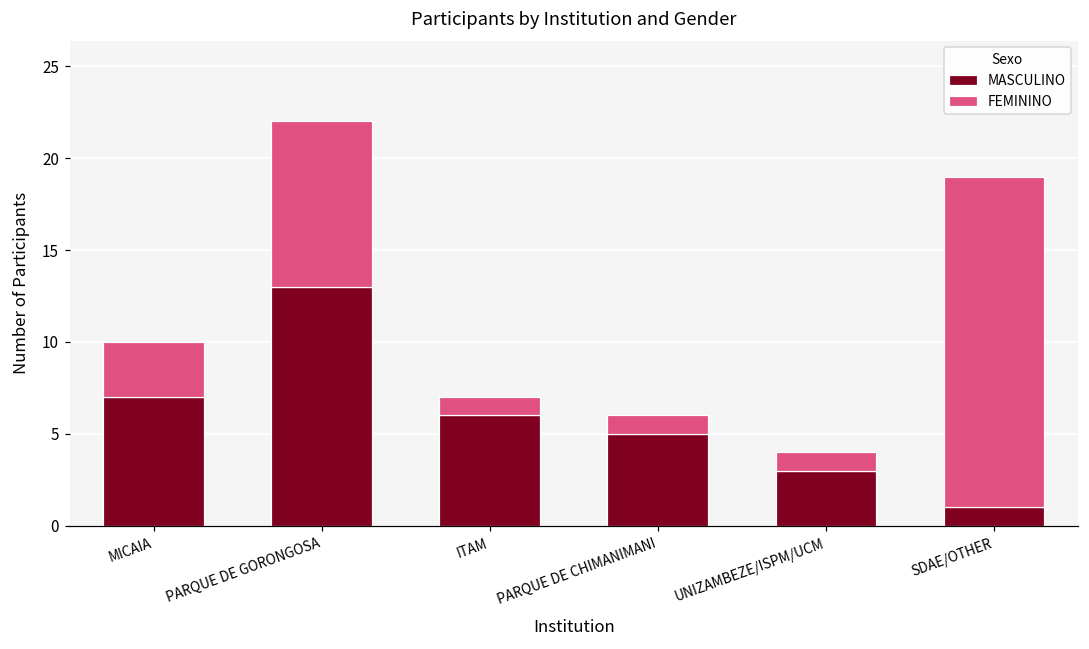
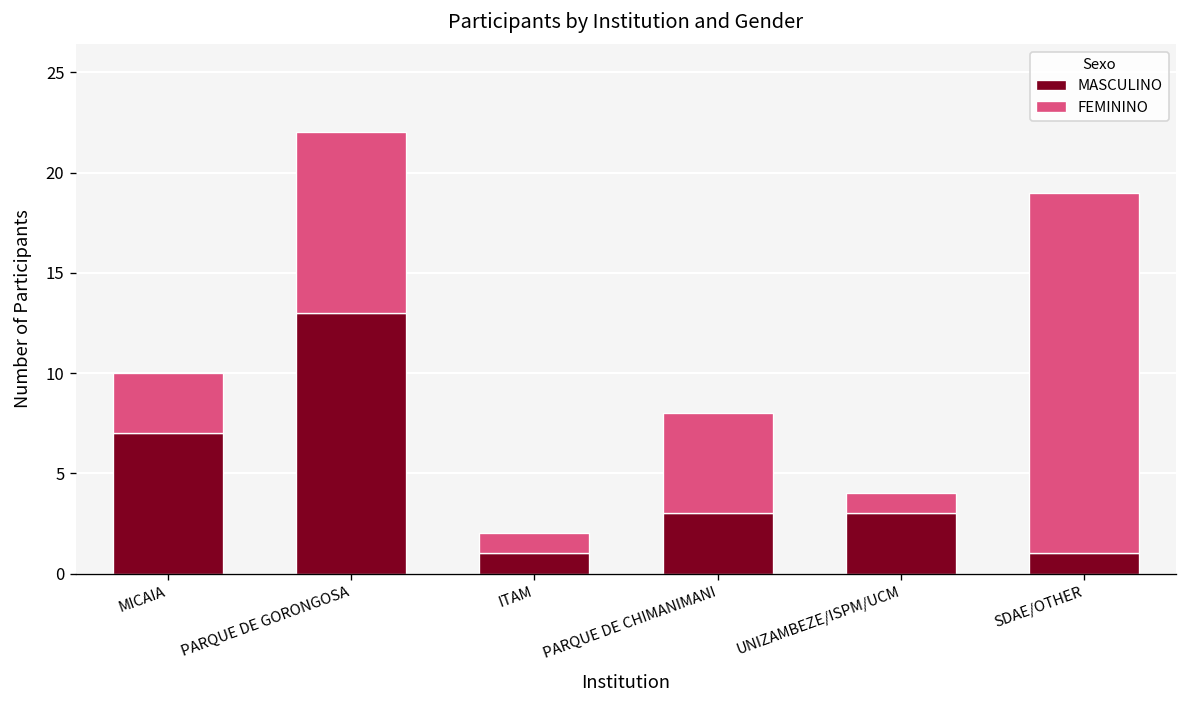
MASCULINO, ITAM: 6 -> 1
MASCULINO, PARQUE DE CHIMANIMANI: 5 -> 3
FEMININO, PARQUE DE CHIMANIMANI: 1 -> 5
